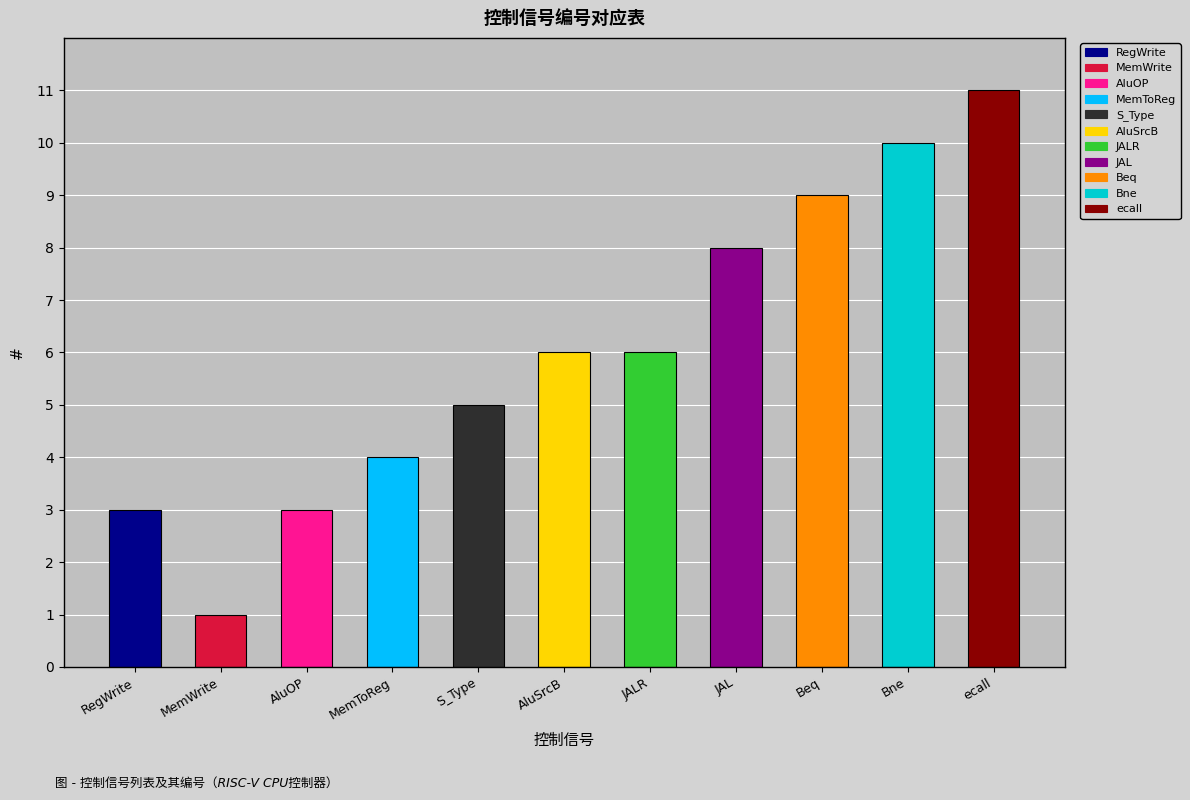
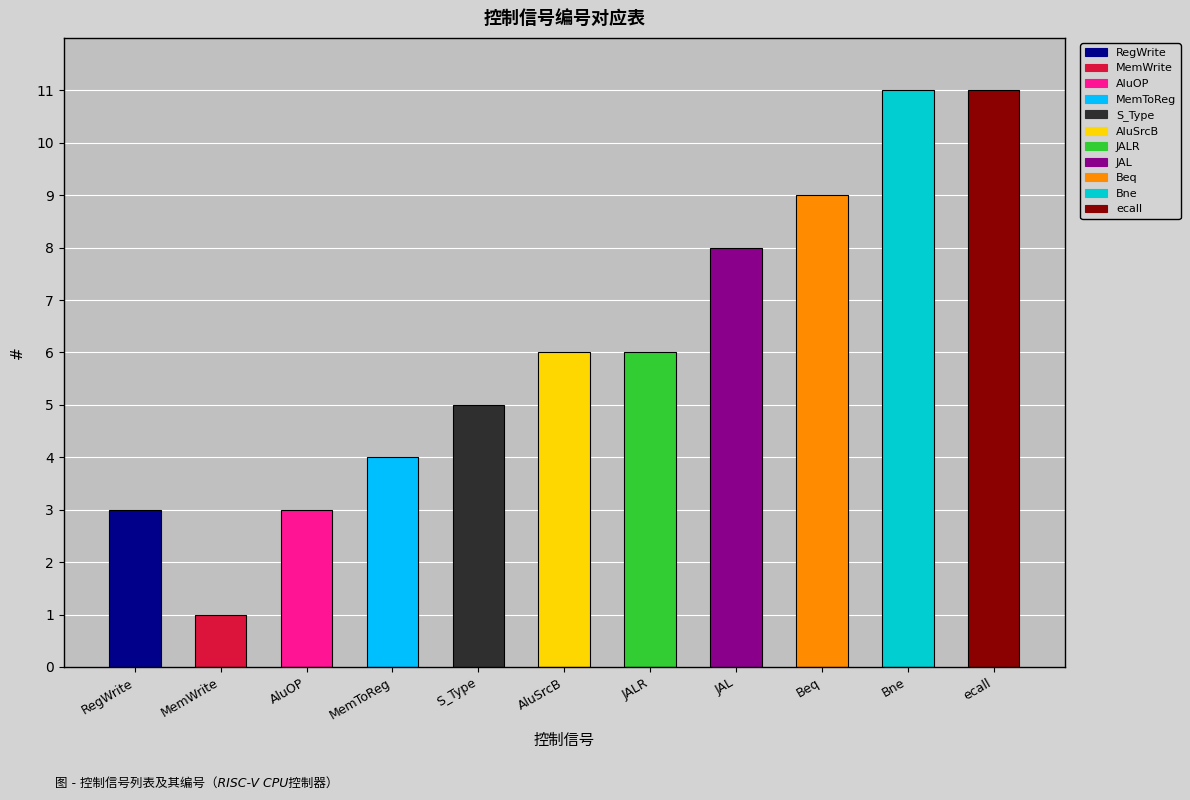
Bne: 10 -> 11
